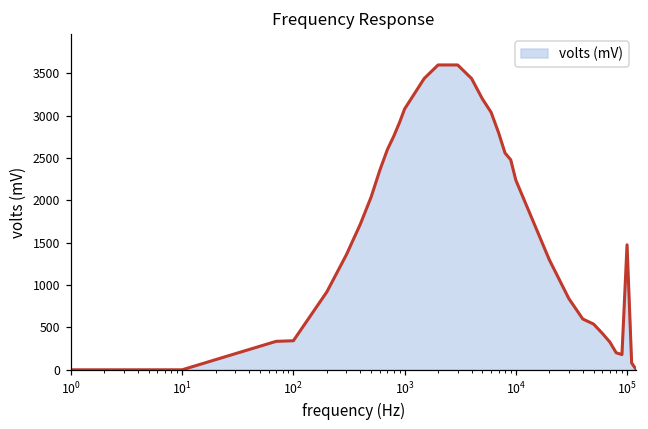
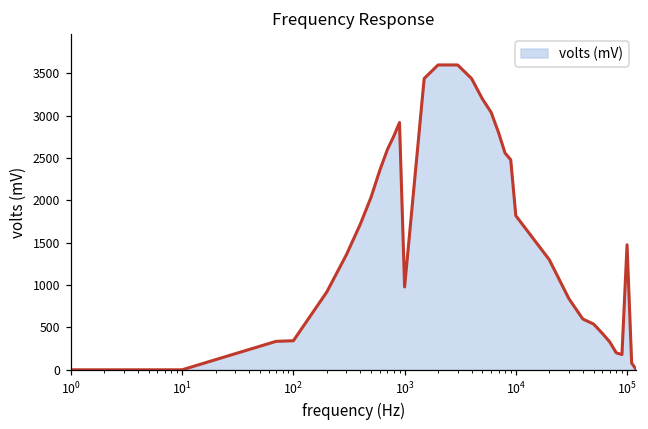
10^3: 3100 -> 1000
10^4: 2200 -> 1800
